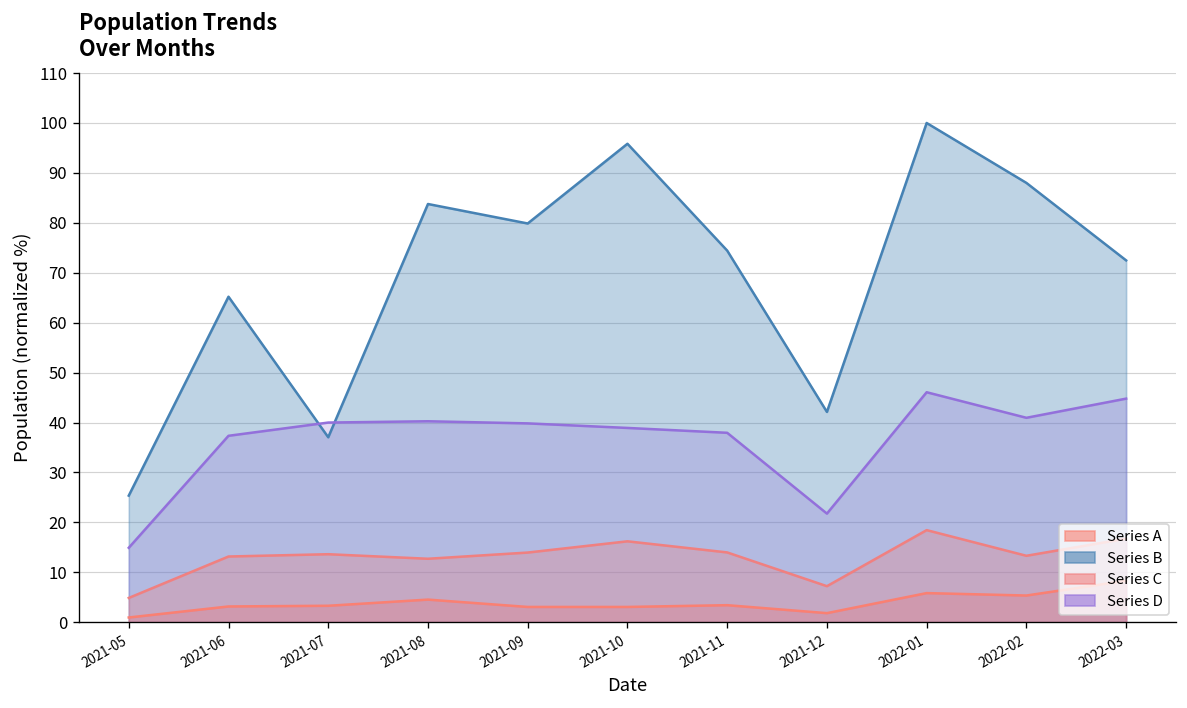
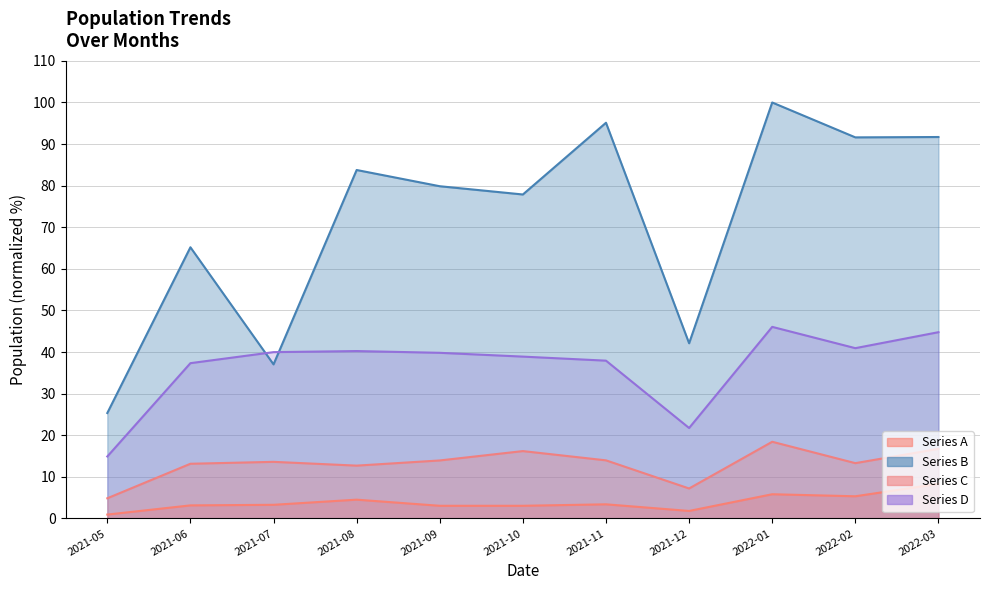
Series B, 2021-10: 96 -> 78
Series B, 2021-11: 74 -> 95
Series B, 2022-02: 88 -> 92
Series B, 2022-03: 72 -> 92
